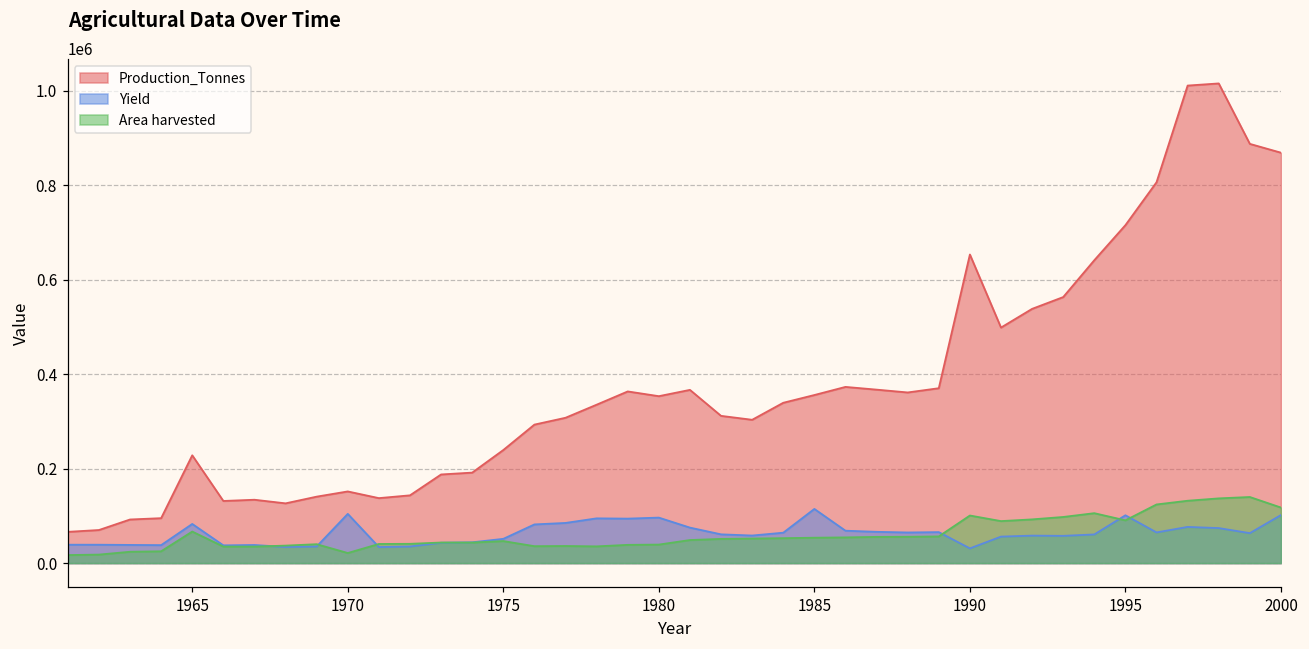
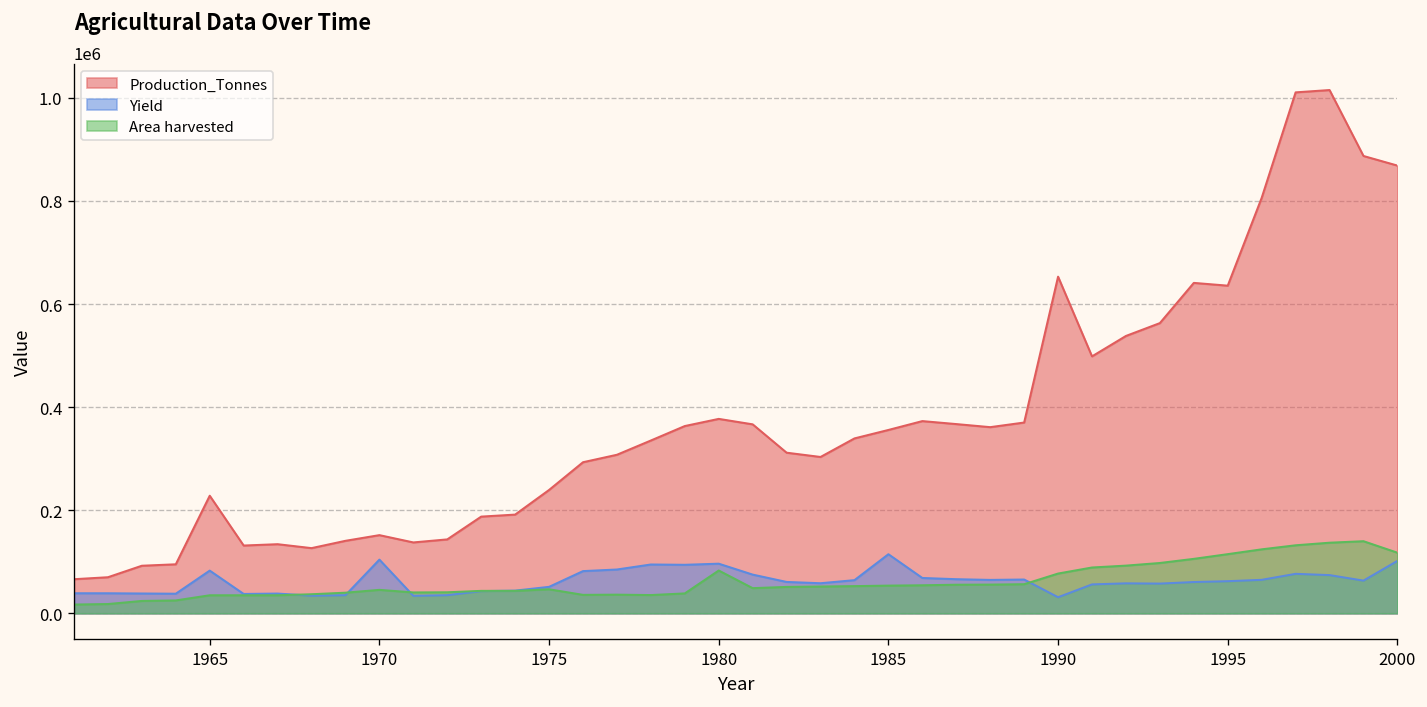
Area harvested, 1965: 70000 -> 40000
Area harvested, 1970: 20000 -> 50000
Production_Tonnes, 1980: 350000 -> 380000
Area harvested, 1980: 40000 -> 80000
Area harvested, 1990: 100000 -> 80000
Production_Tonnes, 1995: 720000 -> 640000
Yield, 1995: 100000 -> 60000
Area harvested, 1995: 90000 -> 110000
